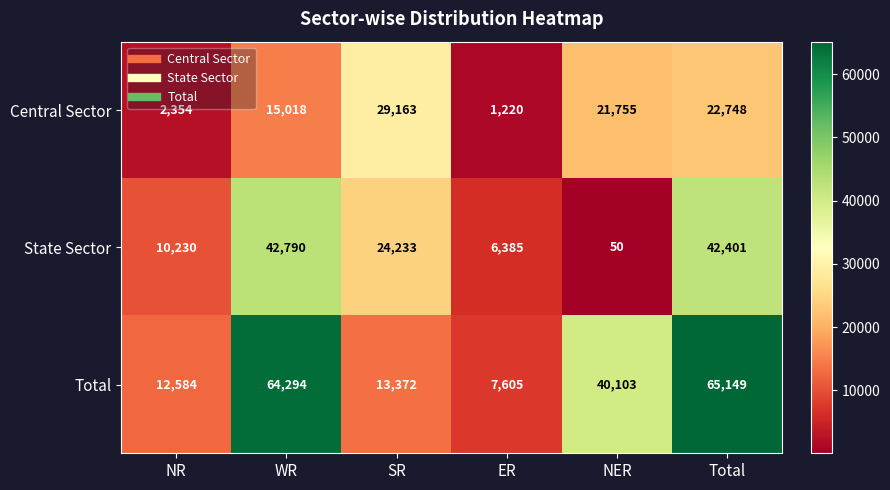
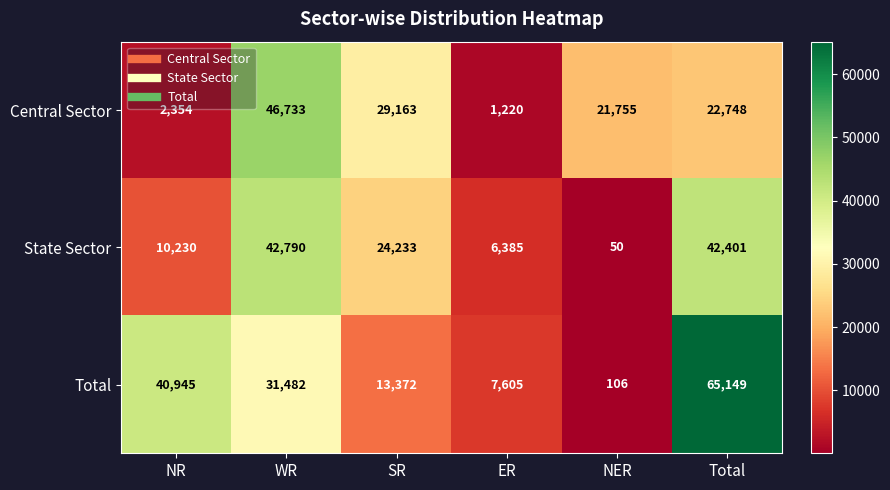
Central Sector, WR: 15,018 -> 46,733
Total, NR: 12,584 -> 40,945
Total, WR: 64,294 -> 31,482
Total, NER: 40,103 -> 106
